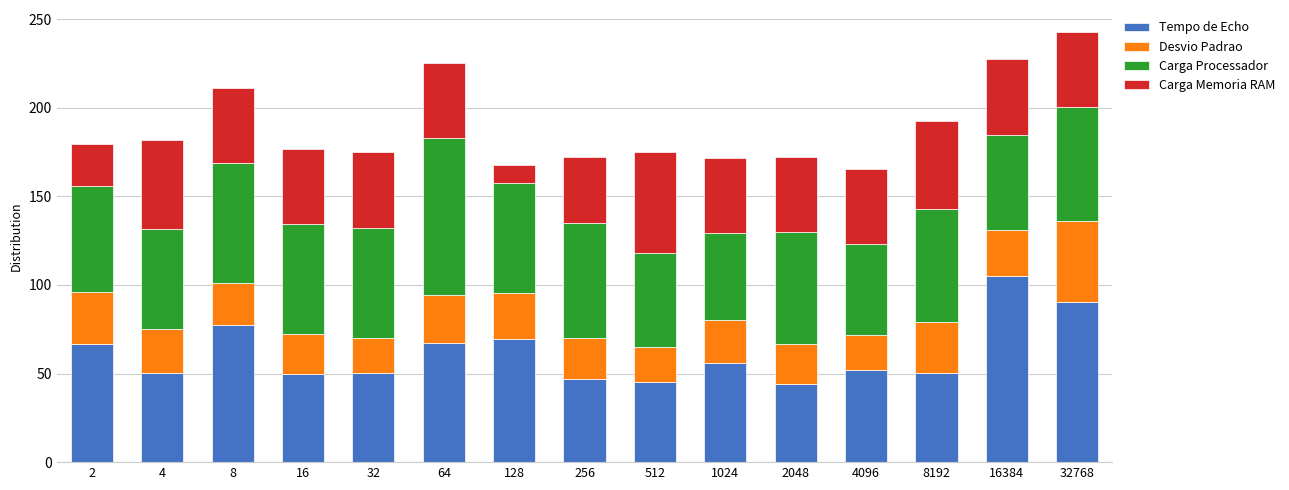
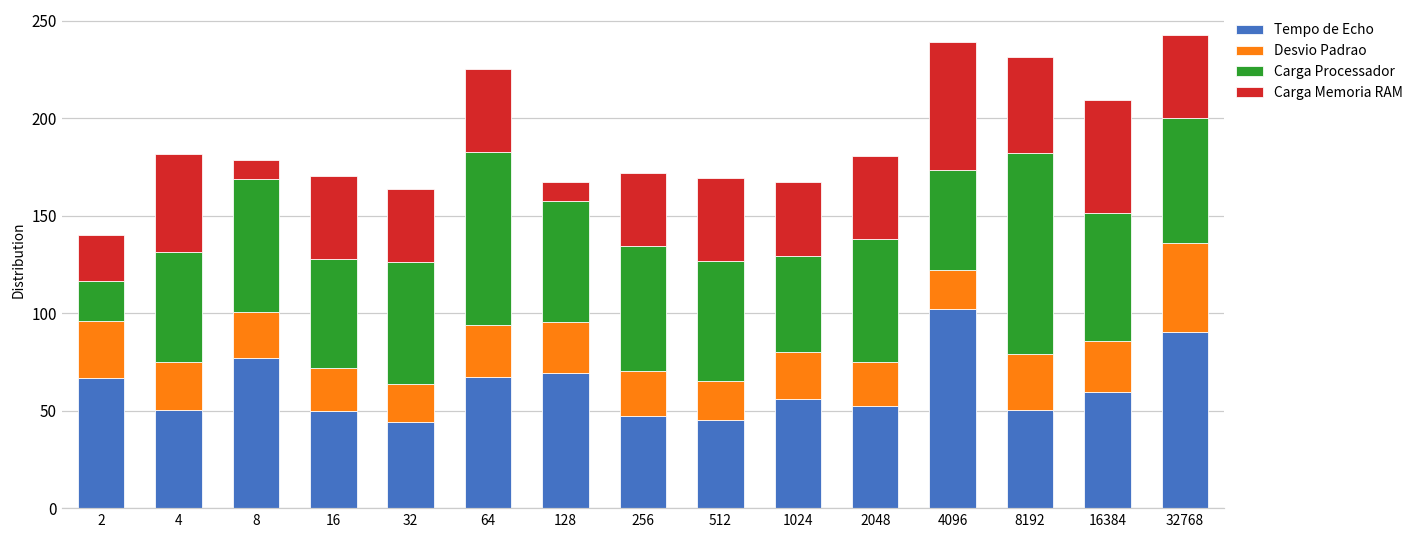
Carga Processador, 2: 60 -> 21
Carga Memoria RAM, 8: 42 -> 10
Carga Processador, 16: 62 -> 56
Tempo de Echo, 32: 50 -> 44
Carga Memoria RAM, 32: 42 -> 38
Carga Processador, 512: 53 -> 62
Carga Memoria RAM, 512: 57 -> 42
Carga Memoria RAM, 1024: 42 -> 38
Tempo de Echo, 2048: 44 -> 53
Tempo de Echo, 4096: 52 -> 102
Carga Memoria RAM, 4096: 42 -> 66
Carga Processador, 8192: 64 -> 103
Tempo de Echo, 16384: 105 -> 60
Carga Processador, 16384: 54 -> 66
Carga Memoria RAM, 16384: 43 -> 58
